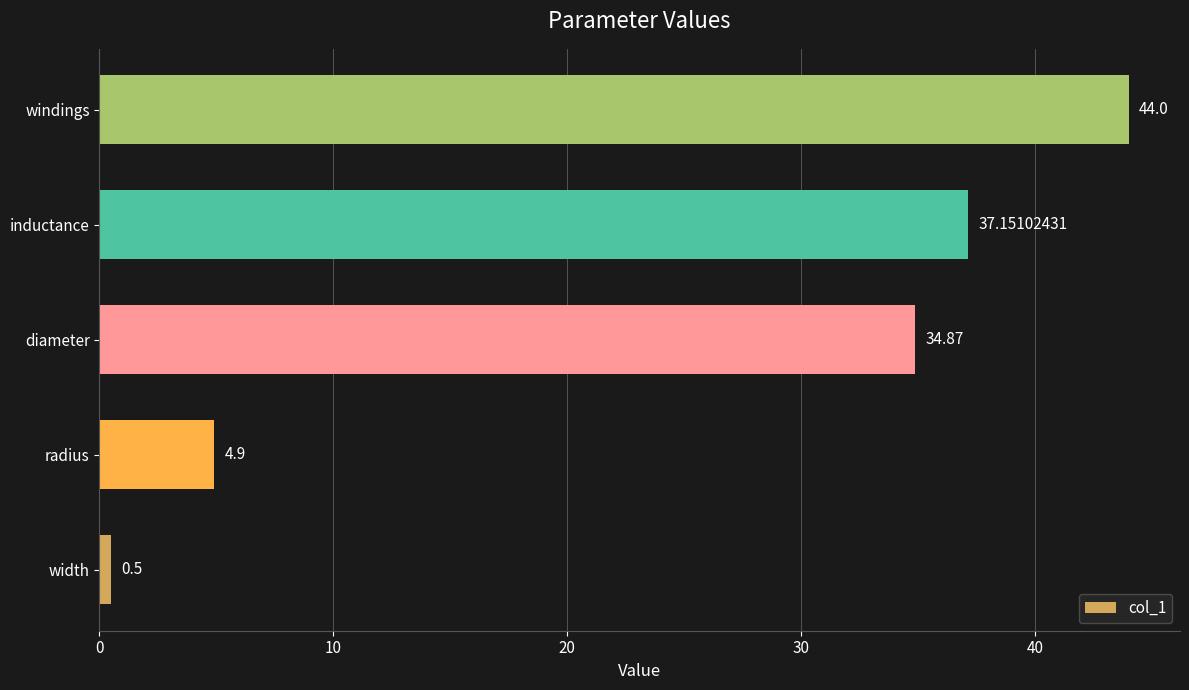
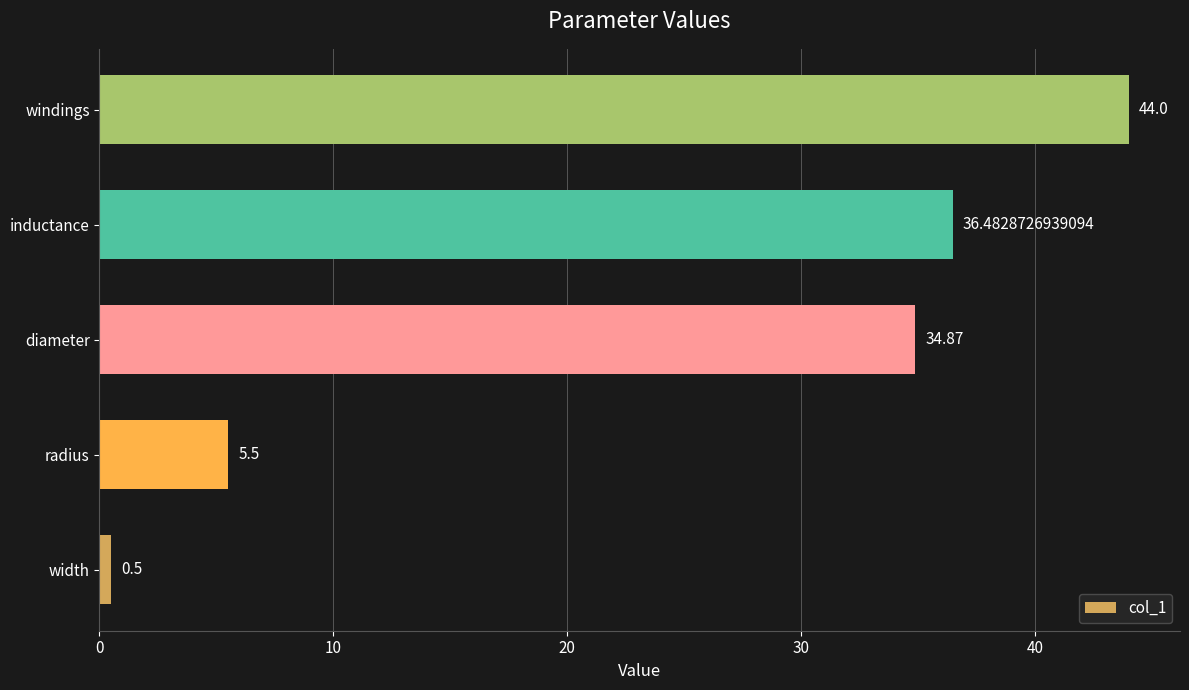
inductance: 37.15102431 -> 36.4828726939094
radius: 4.9 -> 5.5
